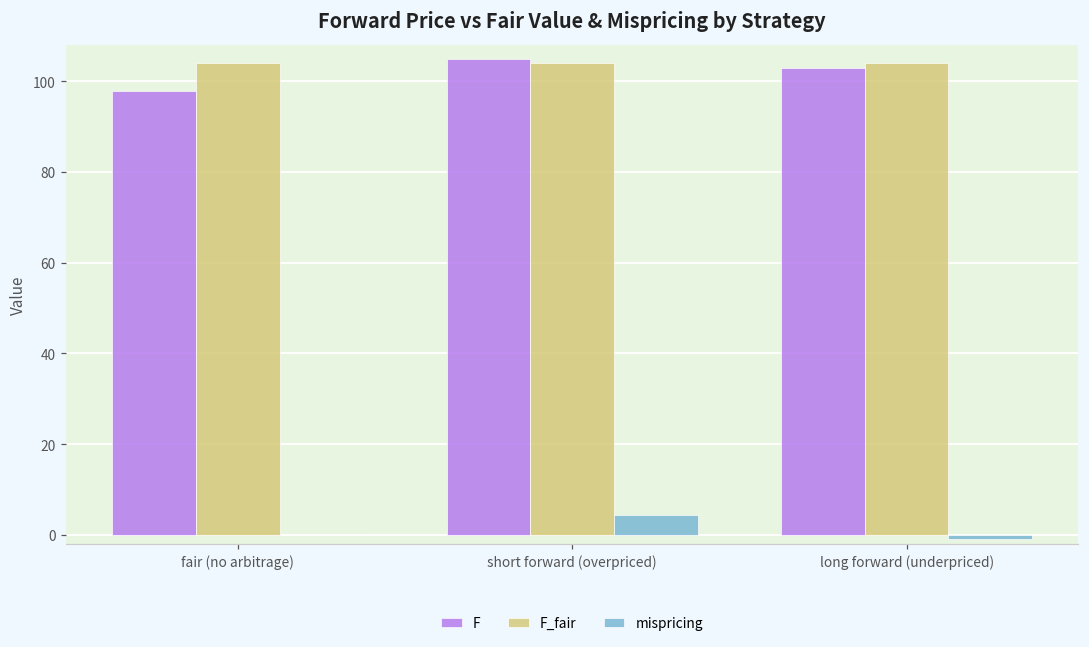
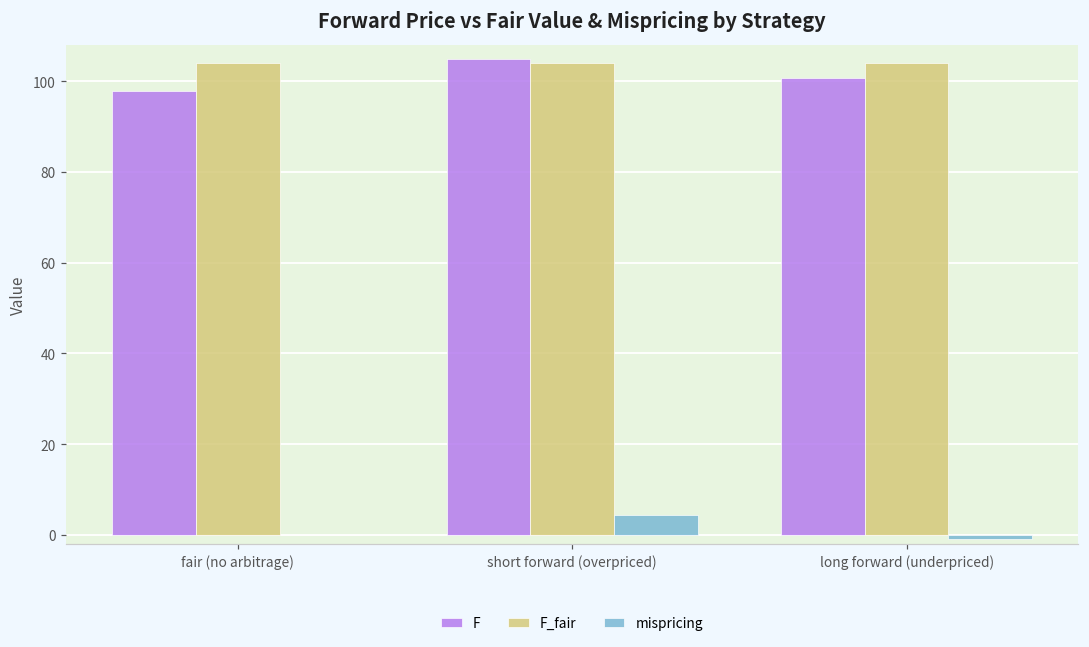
F, long forward (underpriced): 103 -> 101
